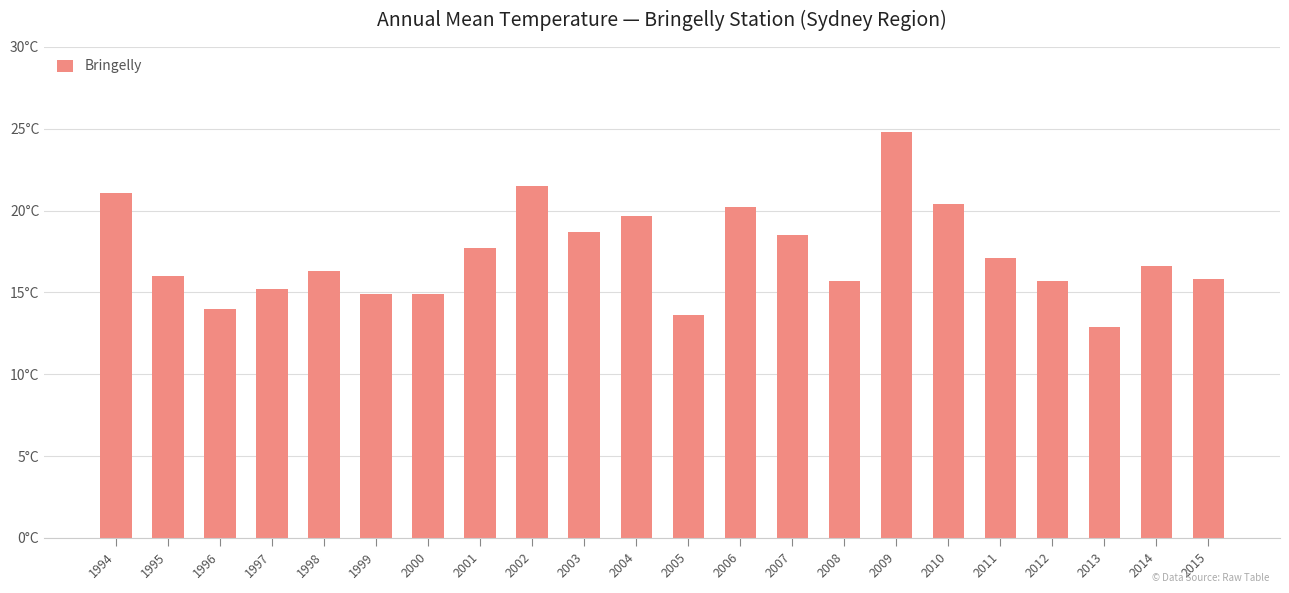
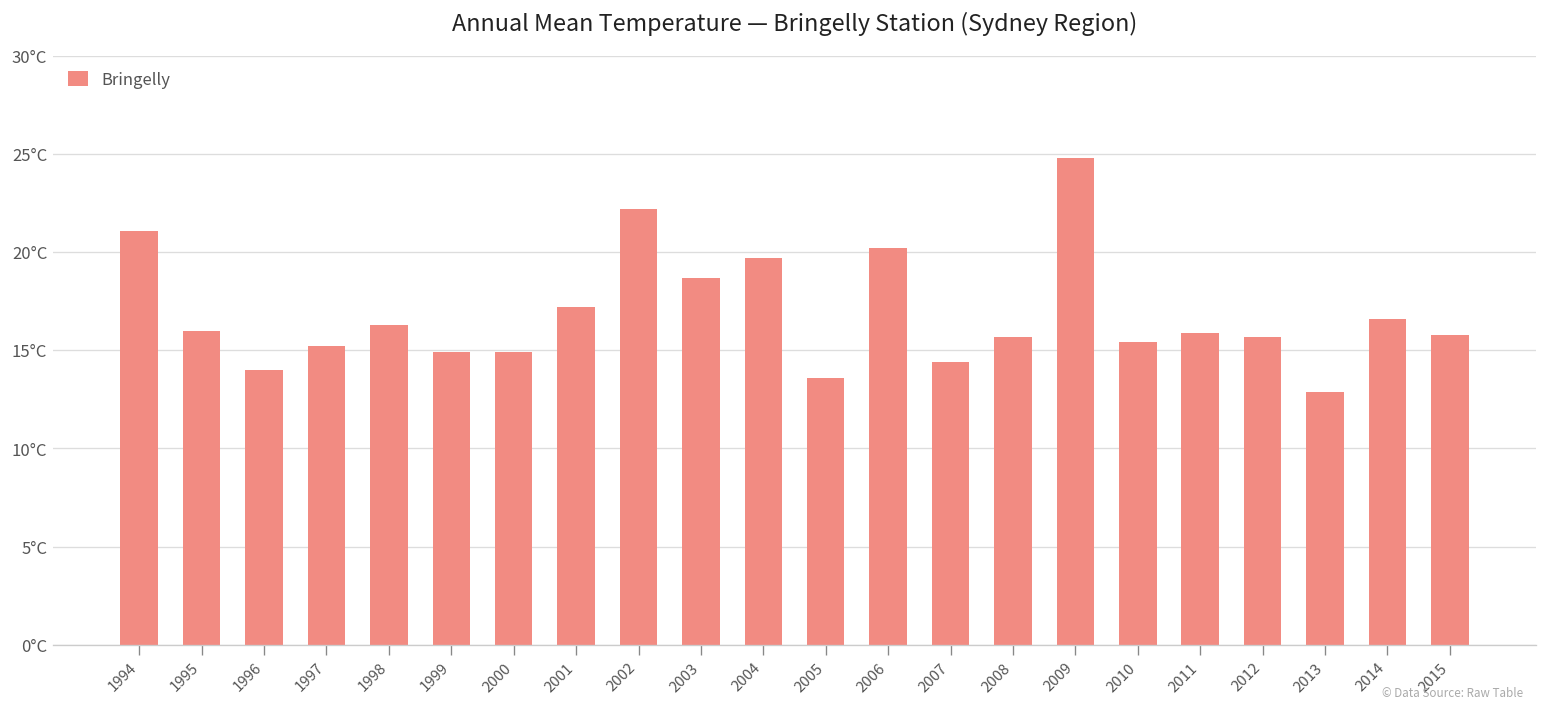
2001: 17.7°C -> 17.2°C
2002: 21.5°C -> 22.2°C
2007: 18.5°C -> 14.4°C
2010: 20.4°C -> 15.4°C
2011: 17.1°C -> 15.9°C
